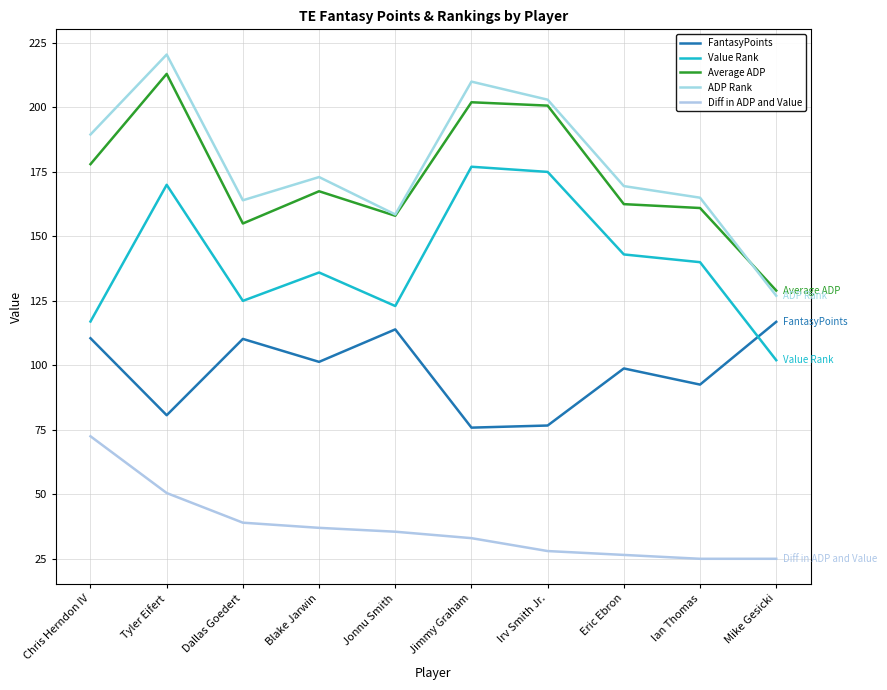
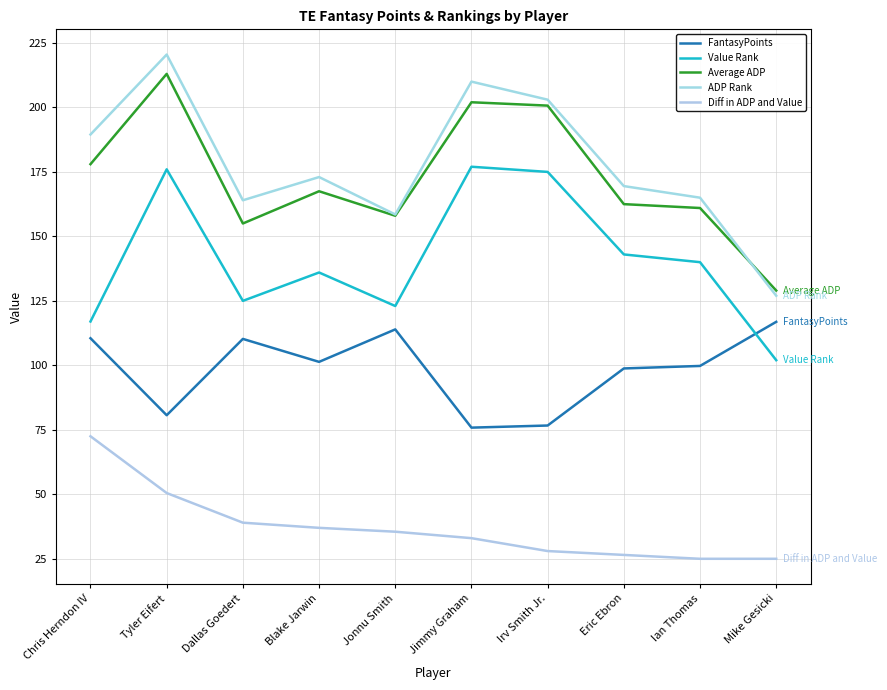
Value Rank, Tyler Eifert: 170 -> 176
FantasyPoints, Ian Thomas: 93 -> 100
